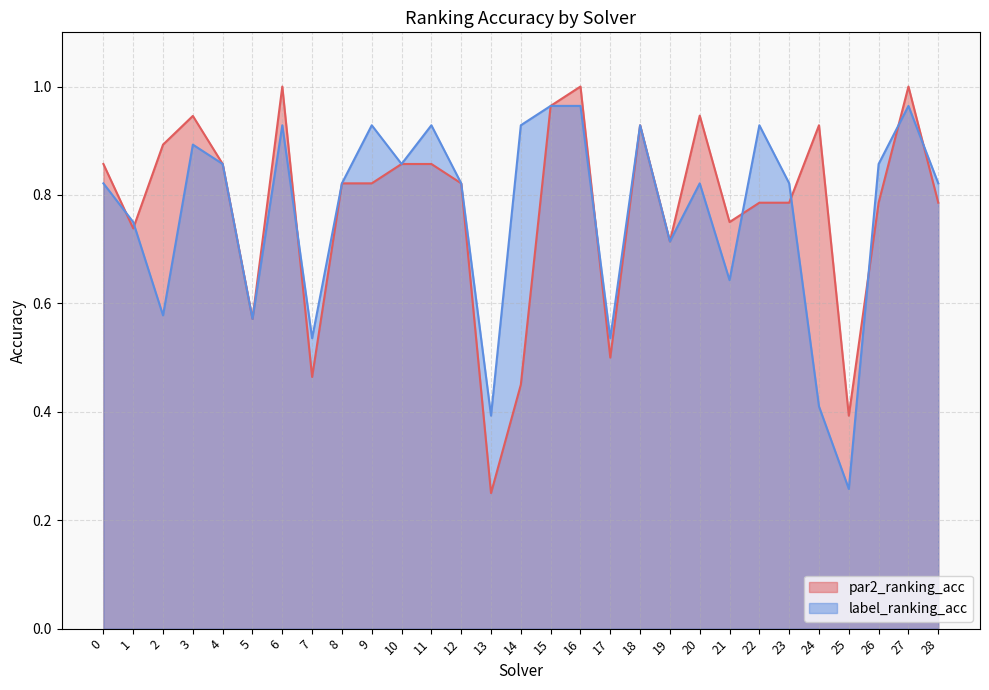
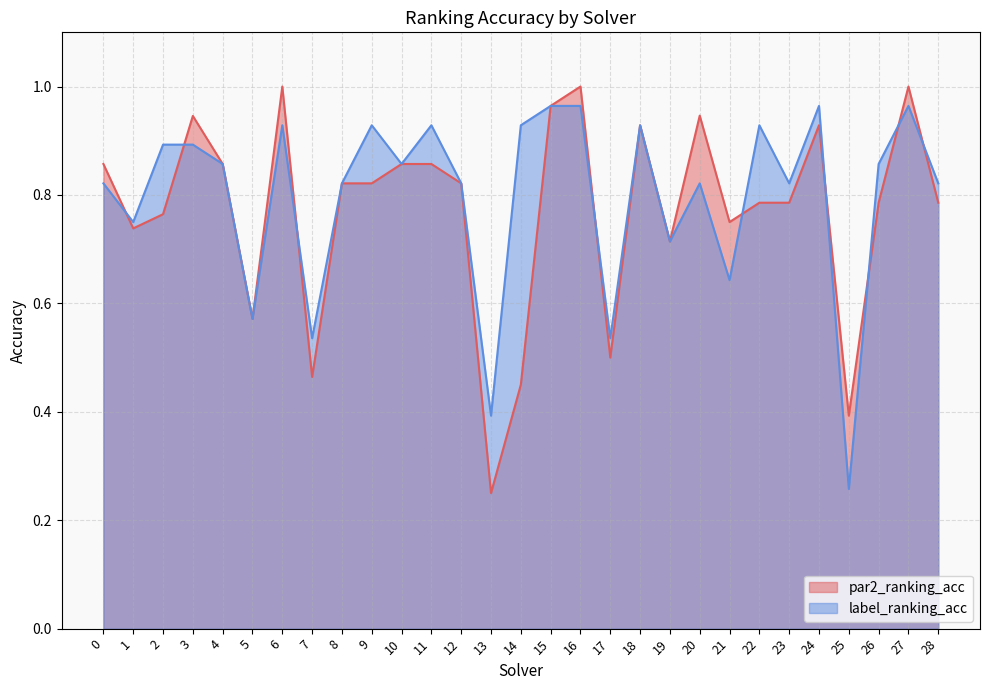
par2_ranking_acc, 2: 0.89 -> 0.76
label_ranking_acc, 2: 0.58 -> 0.89
label_ranking_acc, 24: 0.41 -> 0.96
